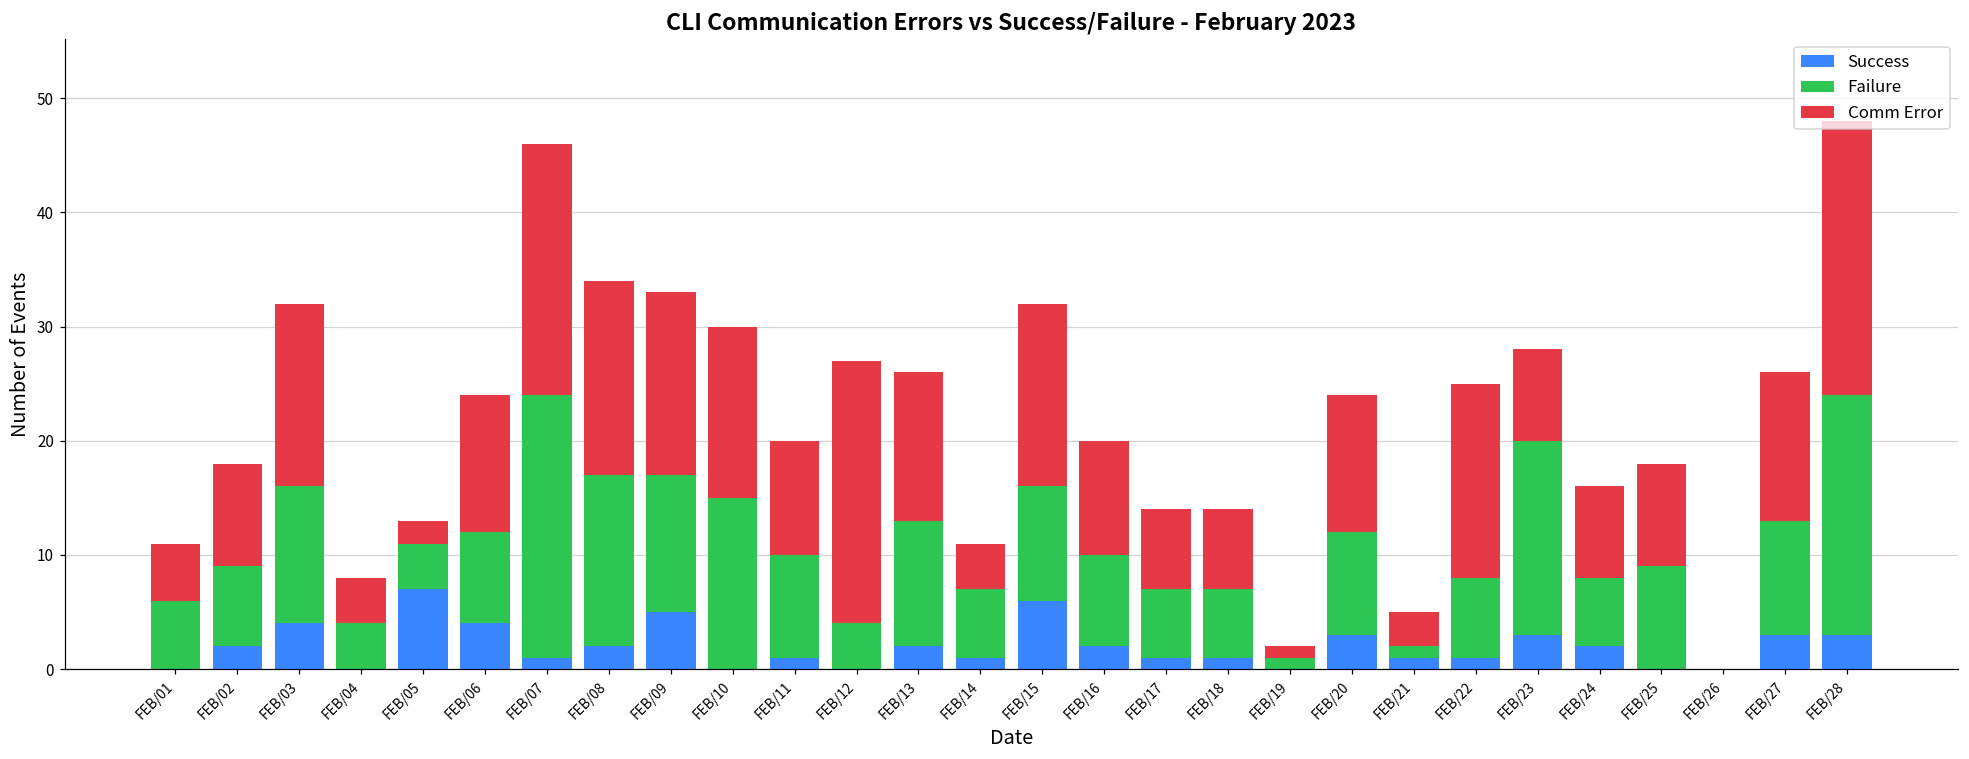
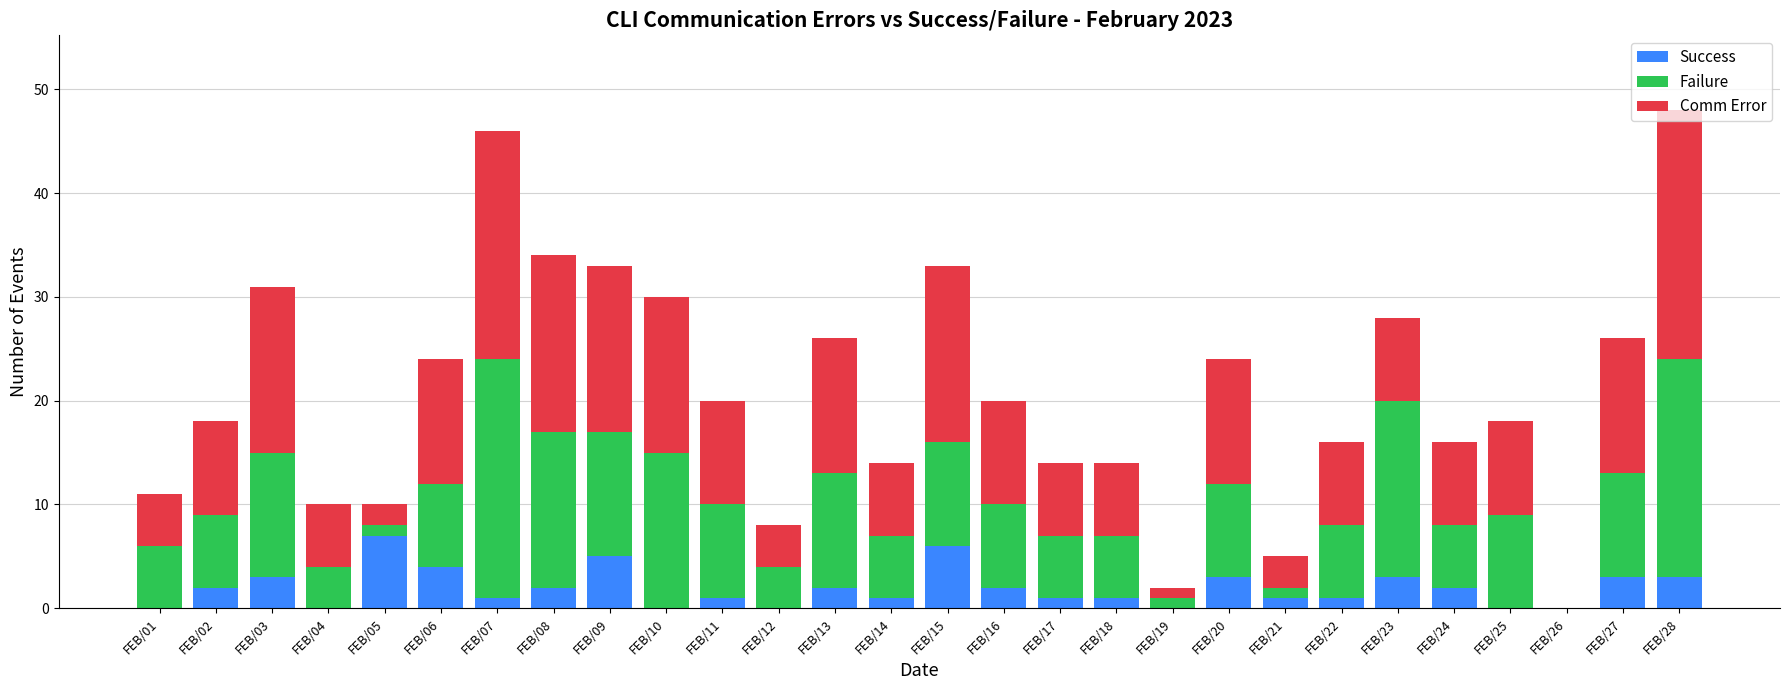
Success, FEB/03: 4 -> 3
Comm Error, FEB/04: 4 -> 6
Failure, FEB/05: 4 -> 1
Comm Error, FEB/12: 23 -> 4
Comm Error, FEB/14: 4 -> 7
Comm Error, FEB/15: 16 -> 17
Comm Error, FEB/22: 17 -> 8
